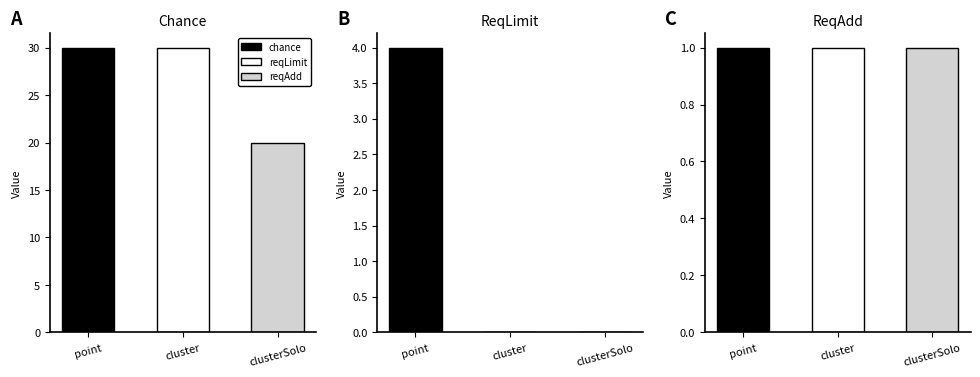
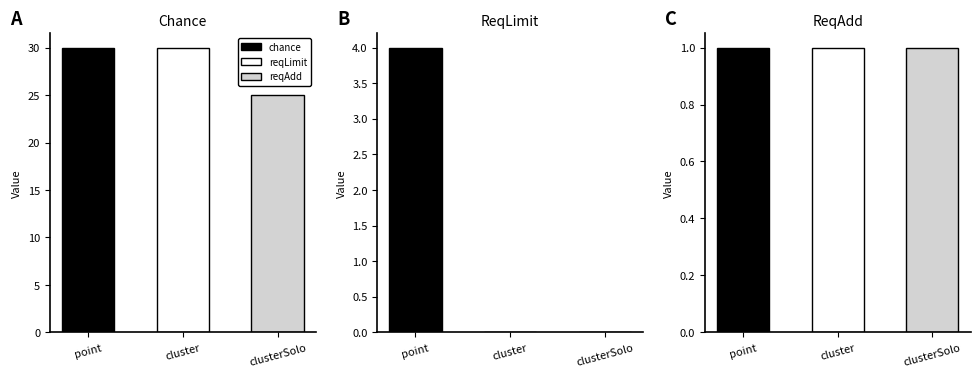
Chance, clusterSolo: 20 -> 25
